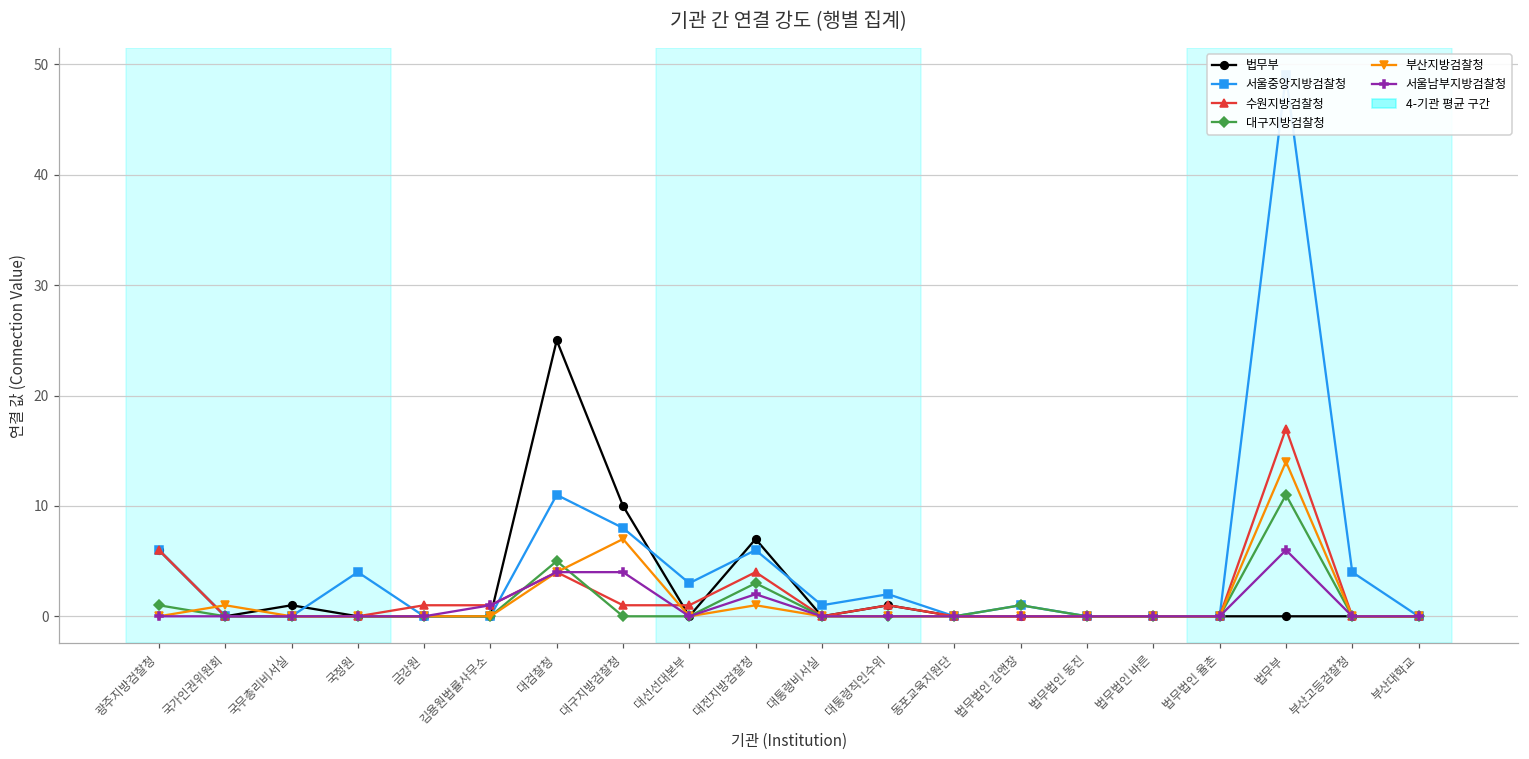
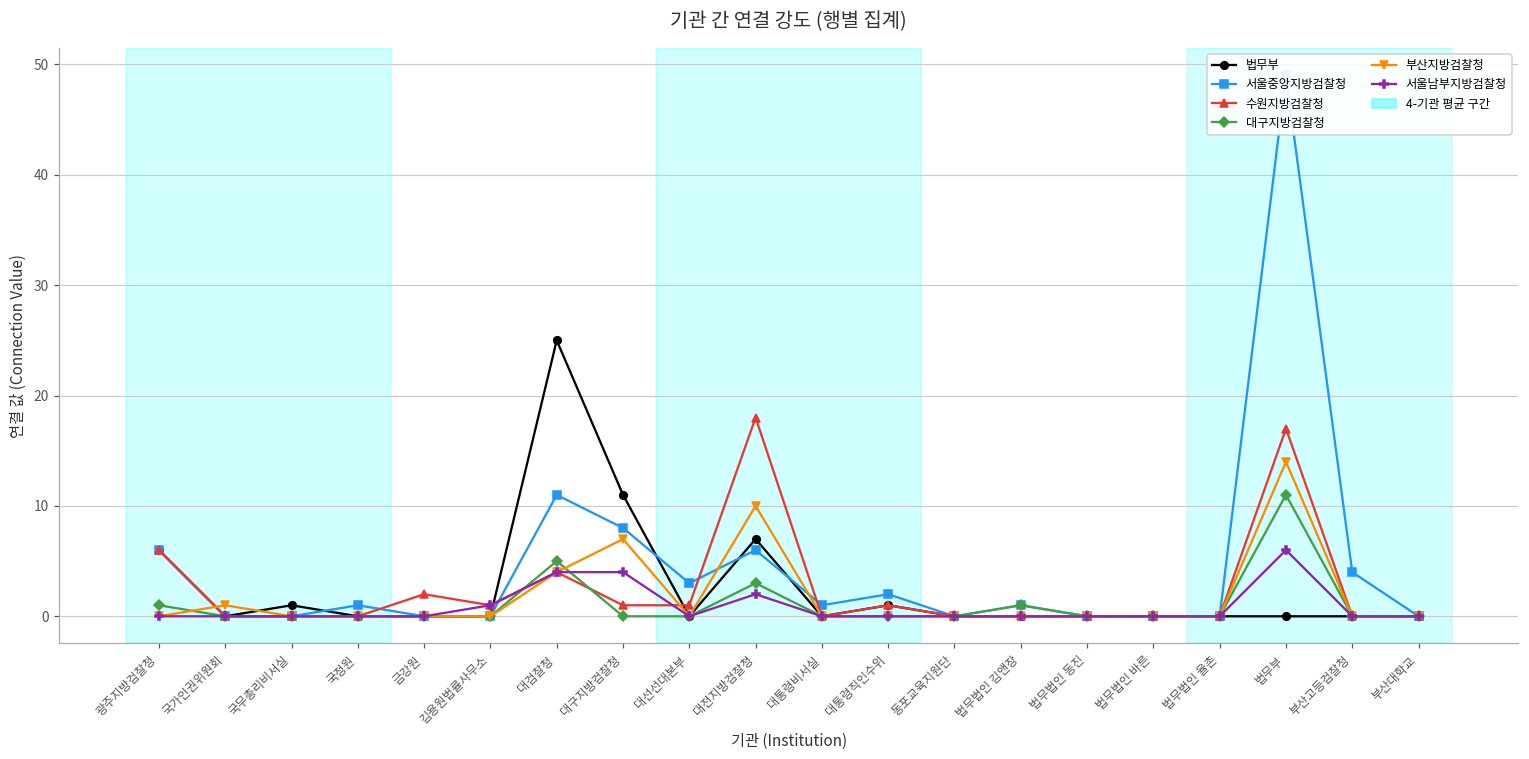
서울중앙지방검찰청, 국정원: 4 -> 1
수원지방검찰청, 금강원: 1 -> 2
법무부, 대구지방검찰청: 10 -> 11
수원지방검찰청, 대전지방검찰청: 4 -> 18
부산지방검찰청, 대전지방검찰청: 1 -> 10
